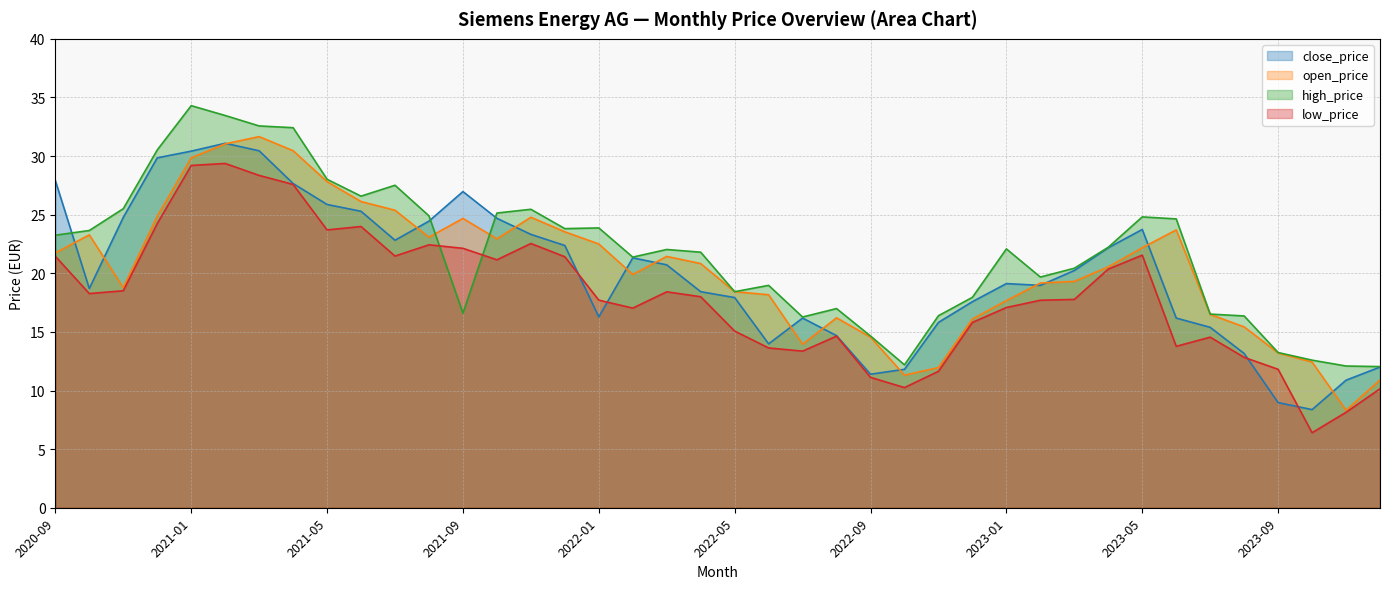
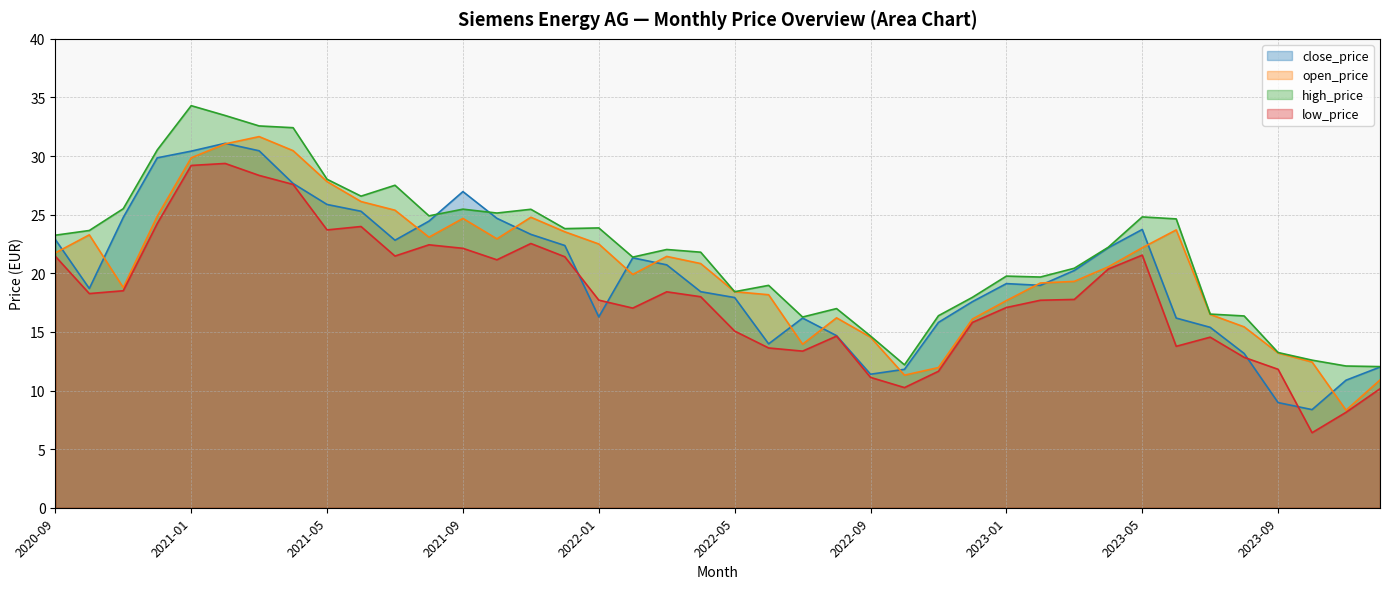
close_price, 2020-09: 27.9 -> 22.9
high_price, 2021-09: 16.6 -> 25.5
high_price, 2023-01: 22.1 -> 19.8
